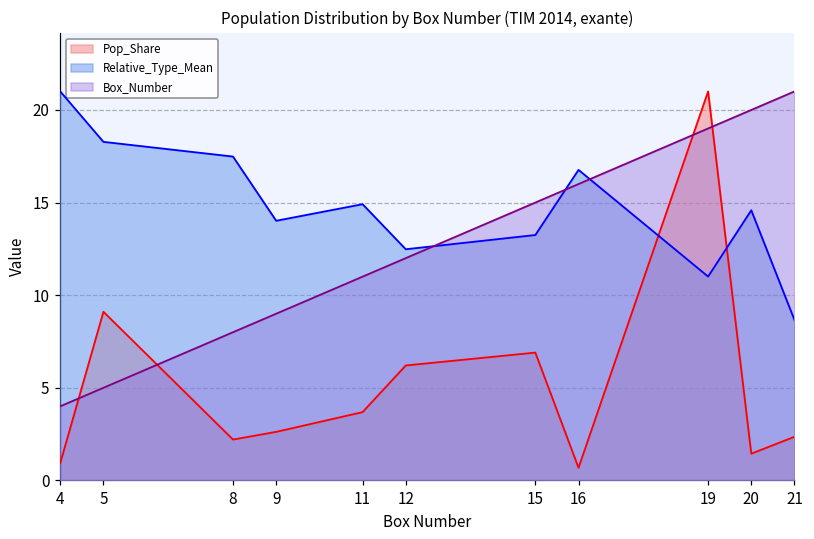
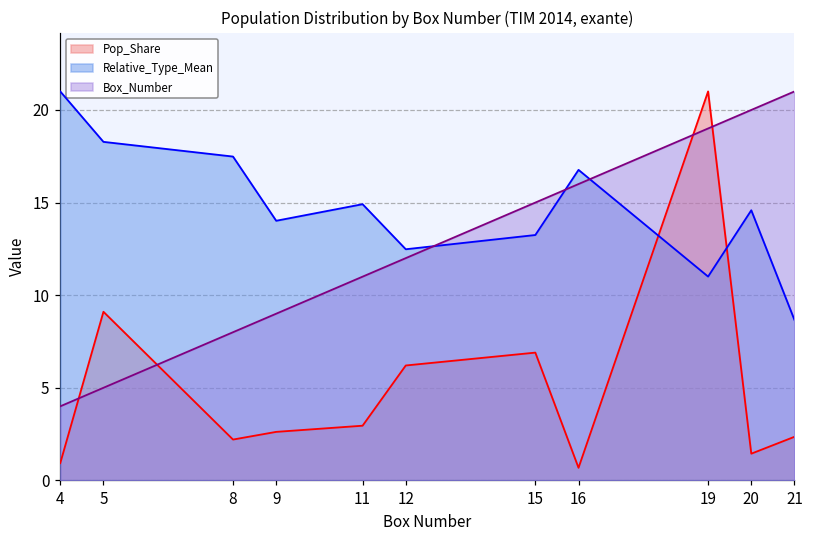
Pop_Share, 11: 3.7 -> 3.0
